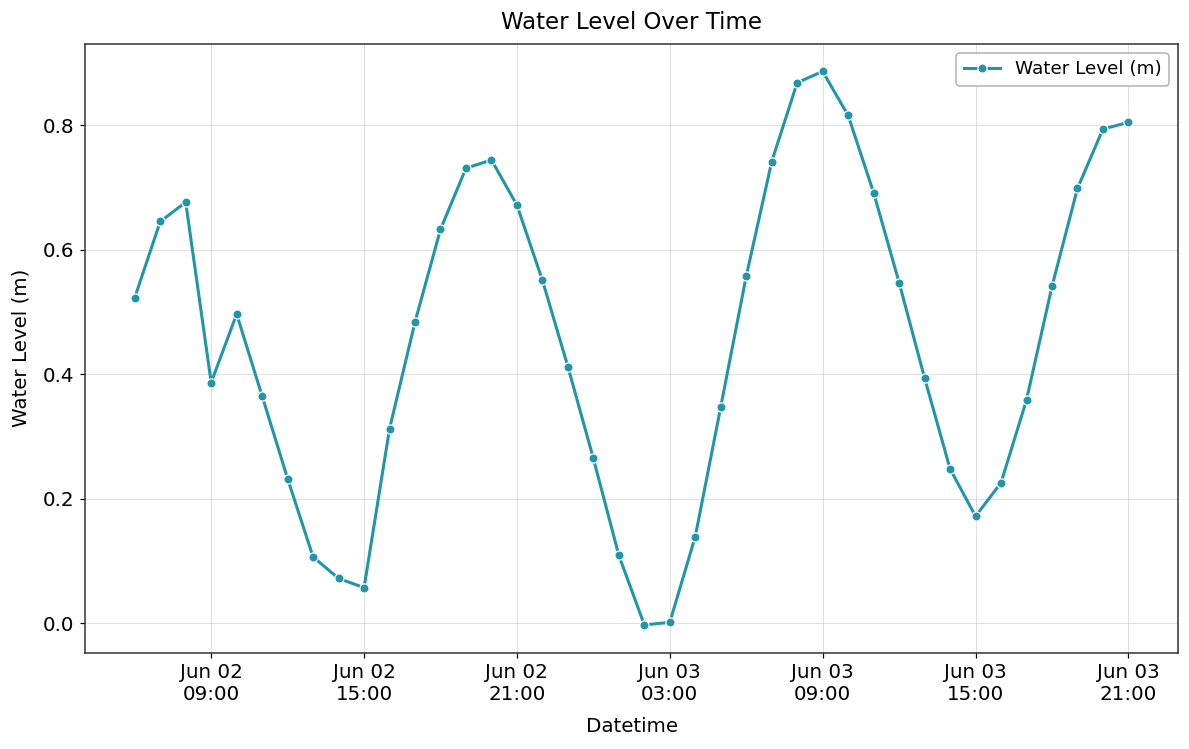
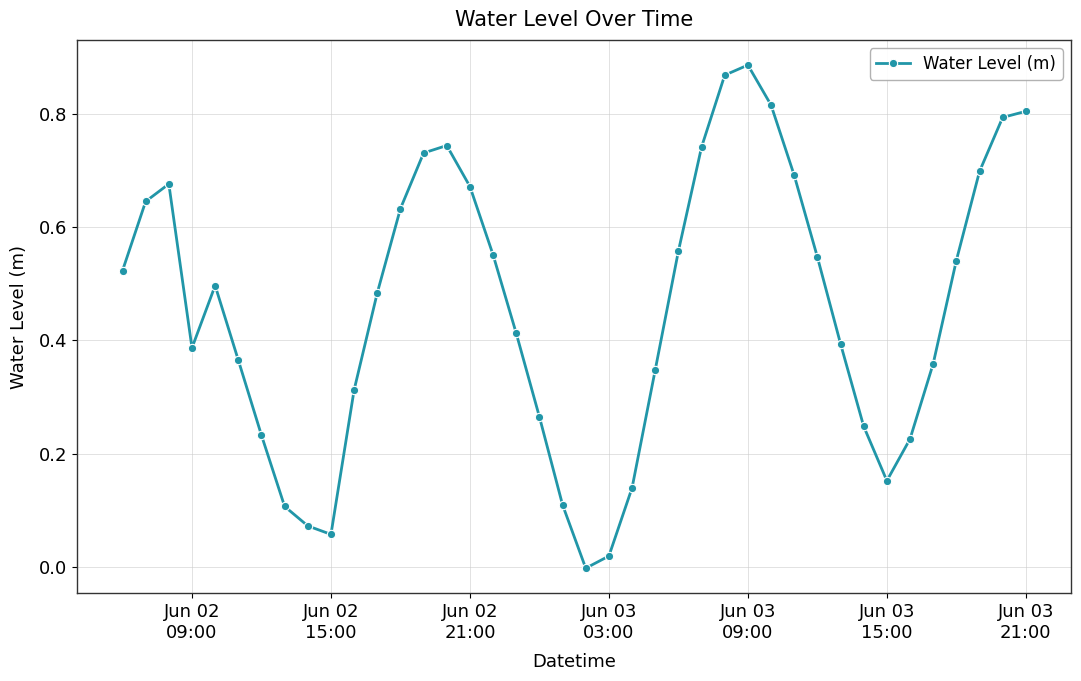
Jun 03 03:00: 0.00 -> 0.02
Jun 03 15:00: 0.17 -> 0.15
